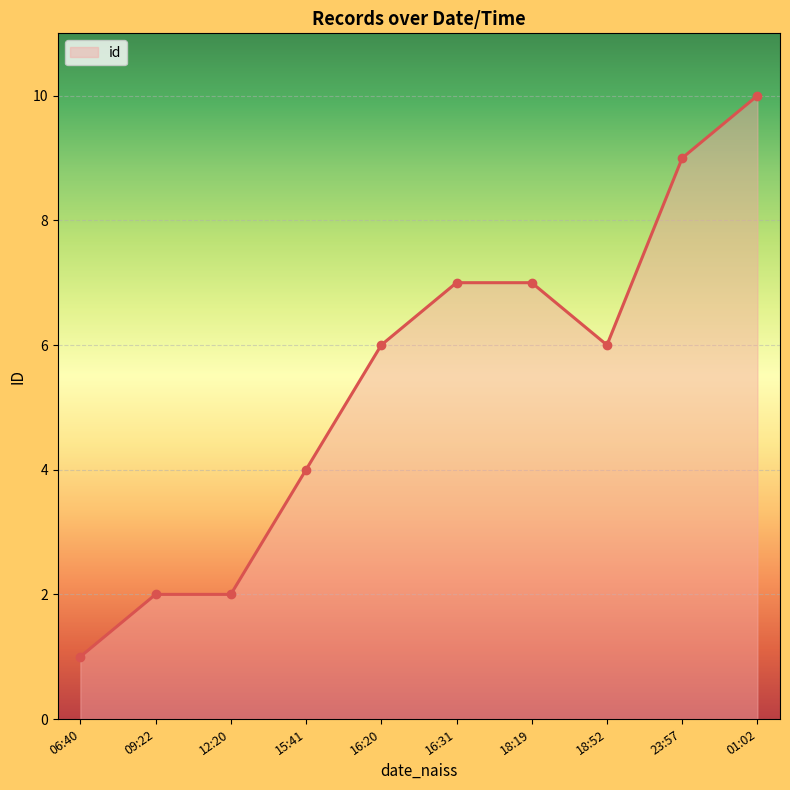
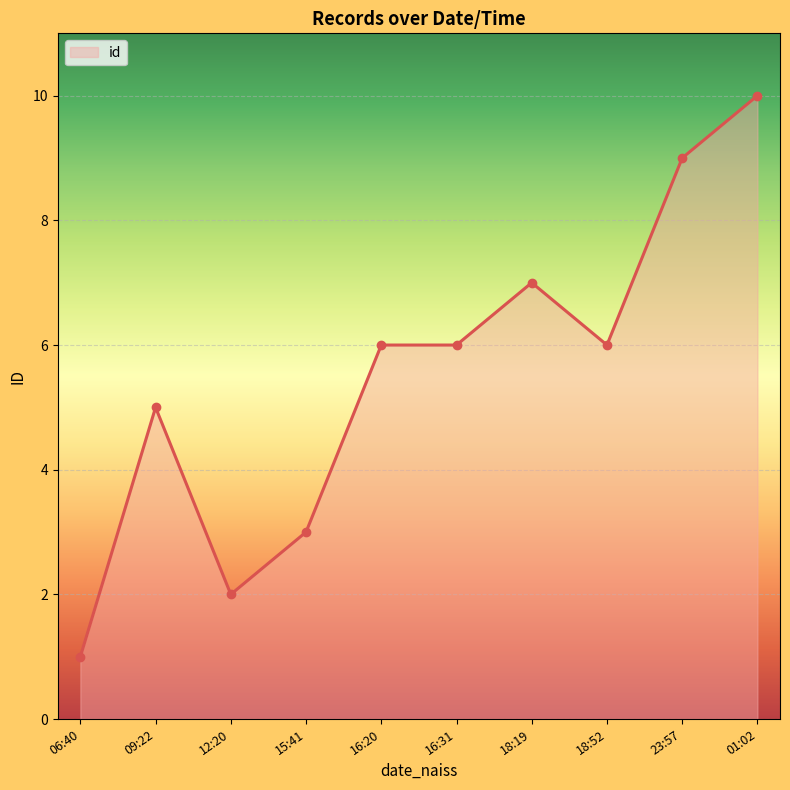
09:22: 2 -> 5
15:41: 4 -> 3
16:31: 7 -> 6
